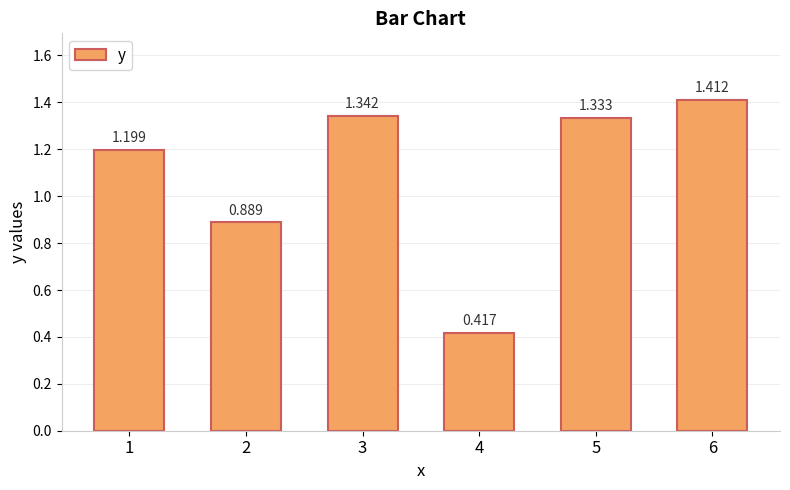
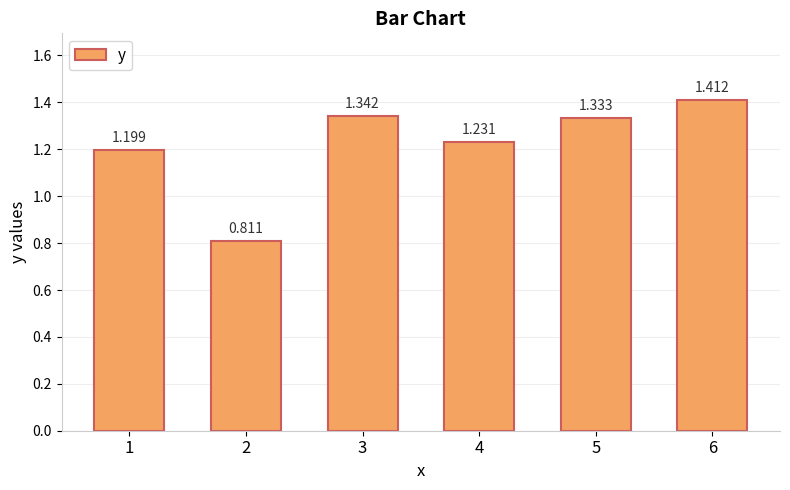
2: 0.889 -> 0.811
4: 0.417 -> 1.231
